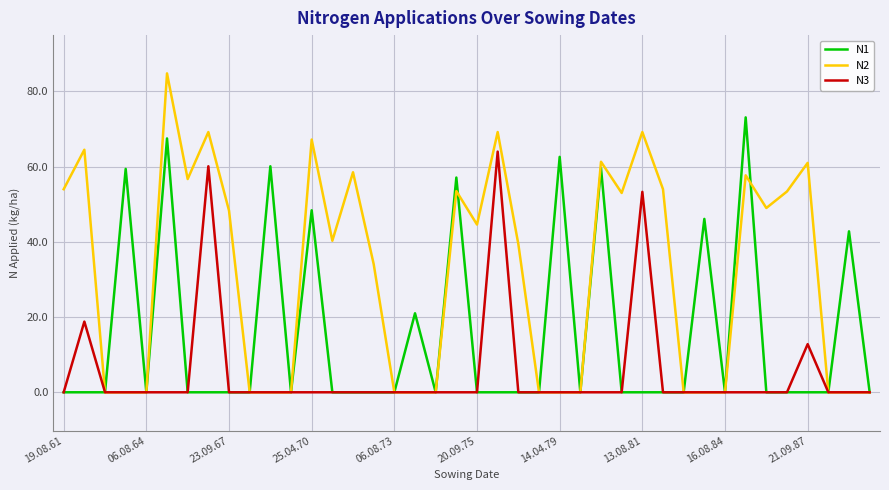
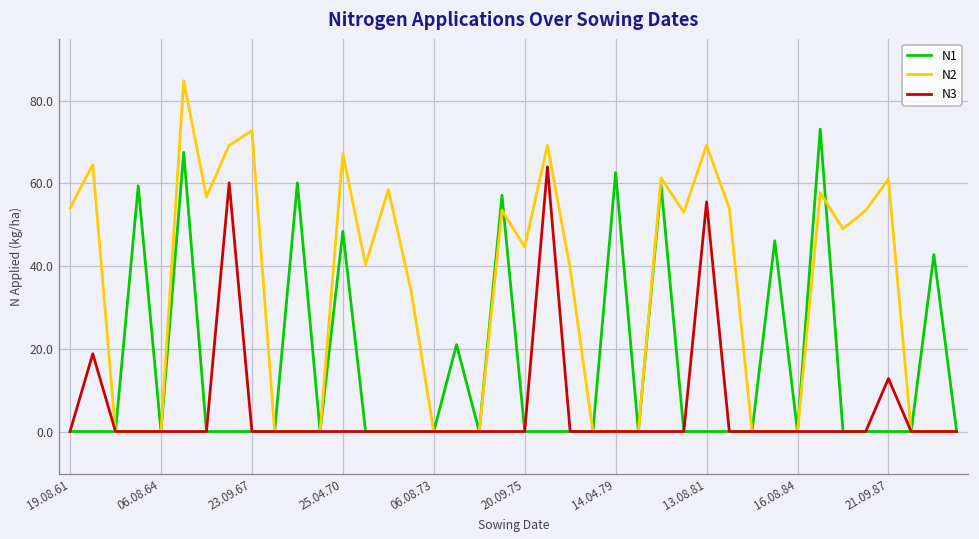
N2, 23.09.67: 48 -> 73
N3, 13.08.81: 53 -> 56
